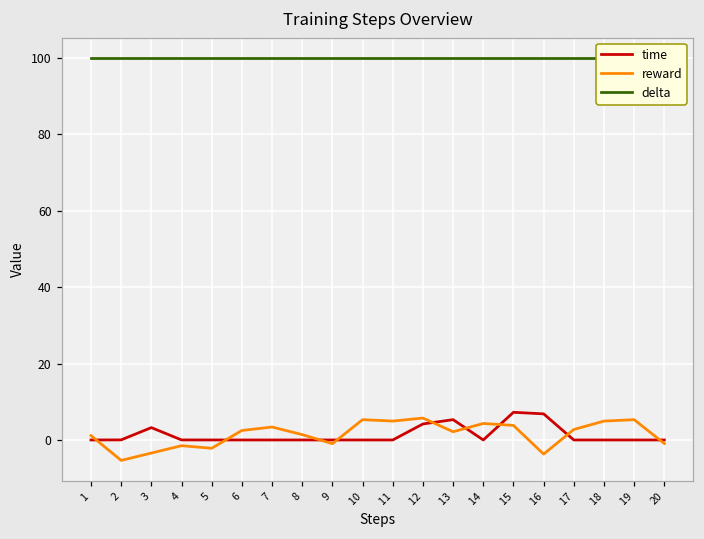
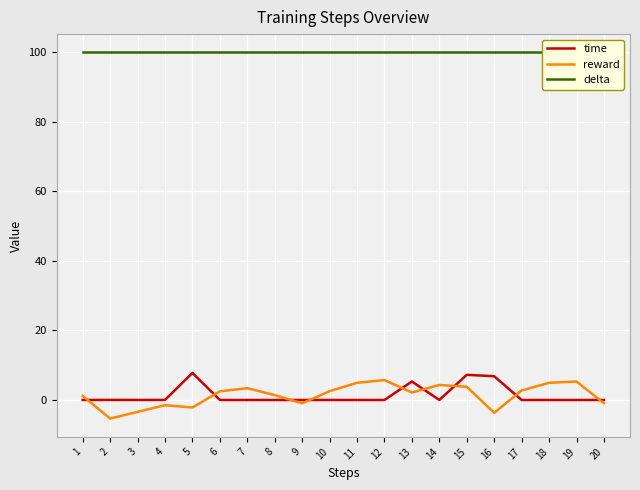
time, 3: 3 -> 0
time, 5: 0 -> 8
reward, 10: 5 -> 3
time, 12: 4 -> 0
